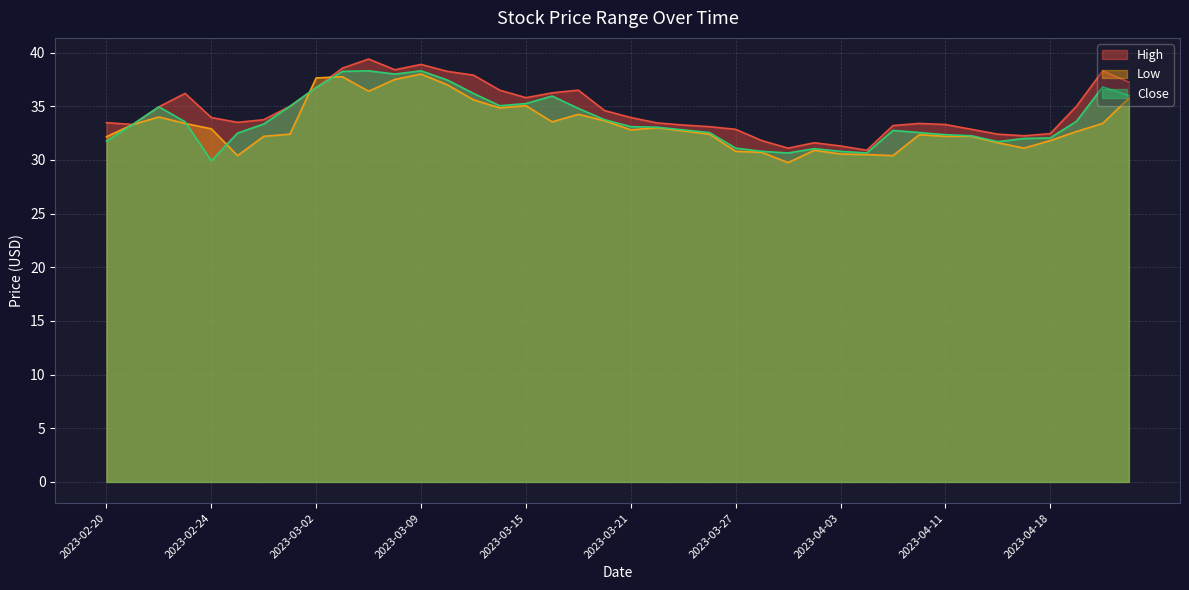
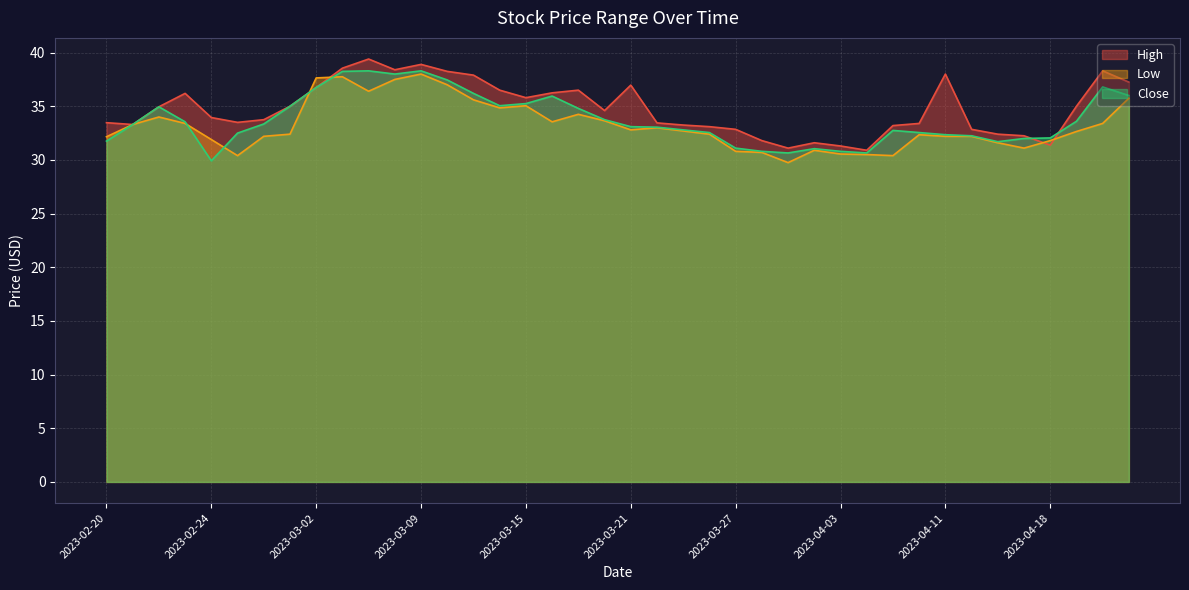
Low, 2023-02-24: 32.9 -> 31.9
High, 2023-03-21: 34.0 -> 37.0
High, 2023-04-11: 33.3 -> 38.0
High, 2023-04-18: 32.5 -> 31.4
